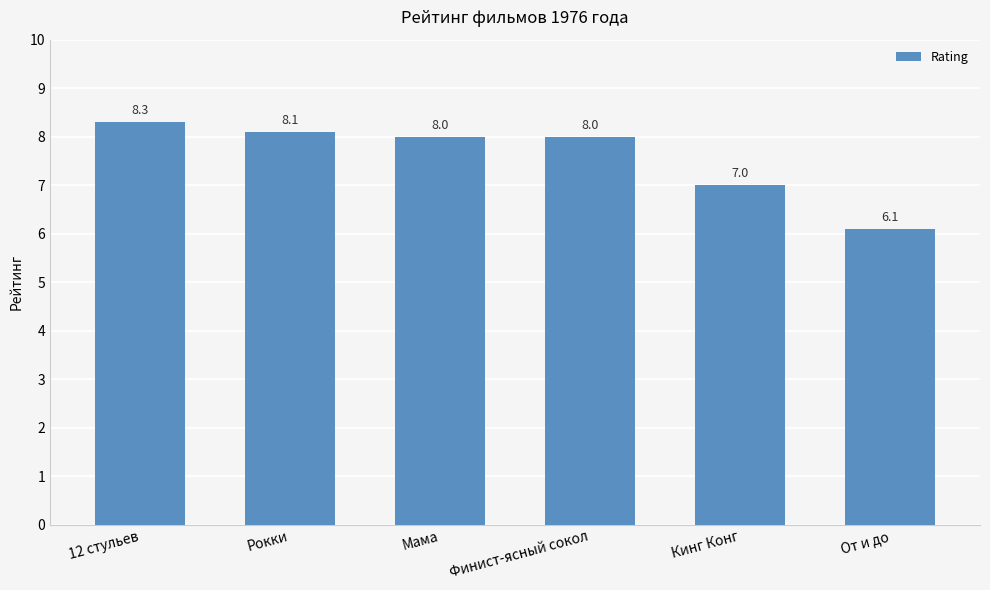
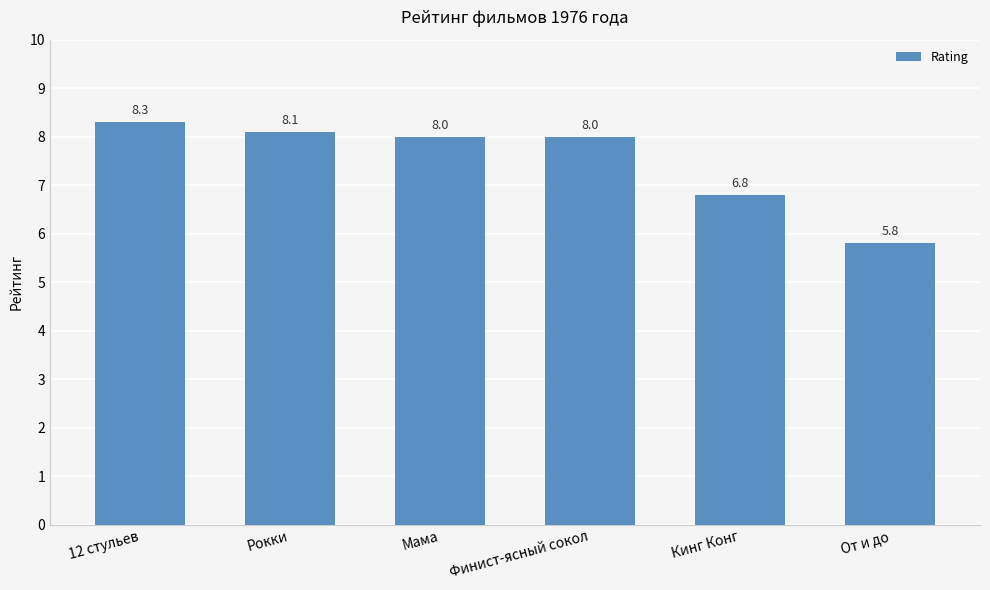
Кинг Конг: 7.0 -> 6.8
От и до: 6.1 -> 5.8
